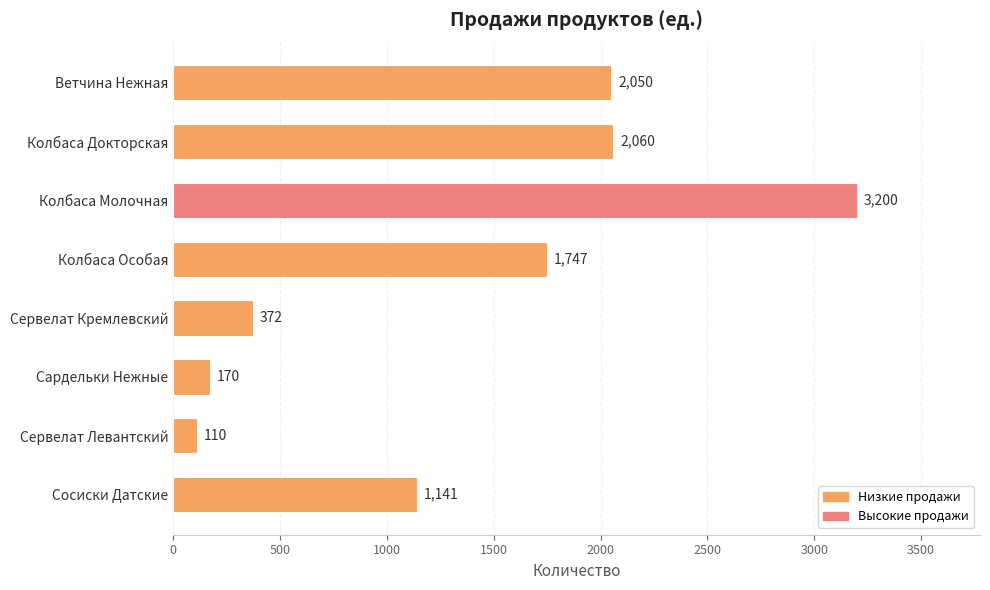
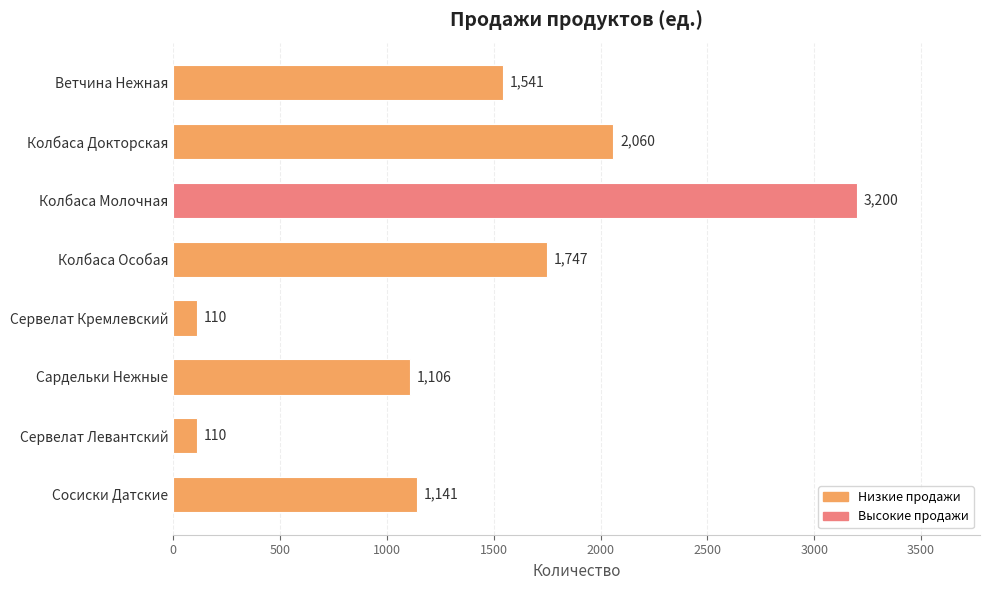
Ветчина Нежная: 2,050 -> 1,541
Сервелат Кремлевский: 372 -> 110
Сардельки Нежные: 170 -> 1,106
